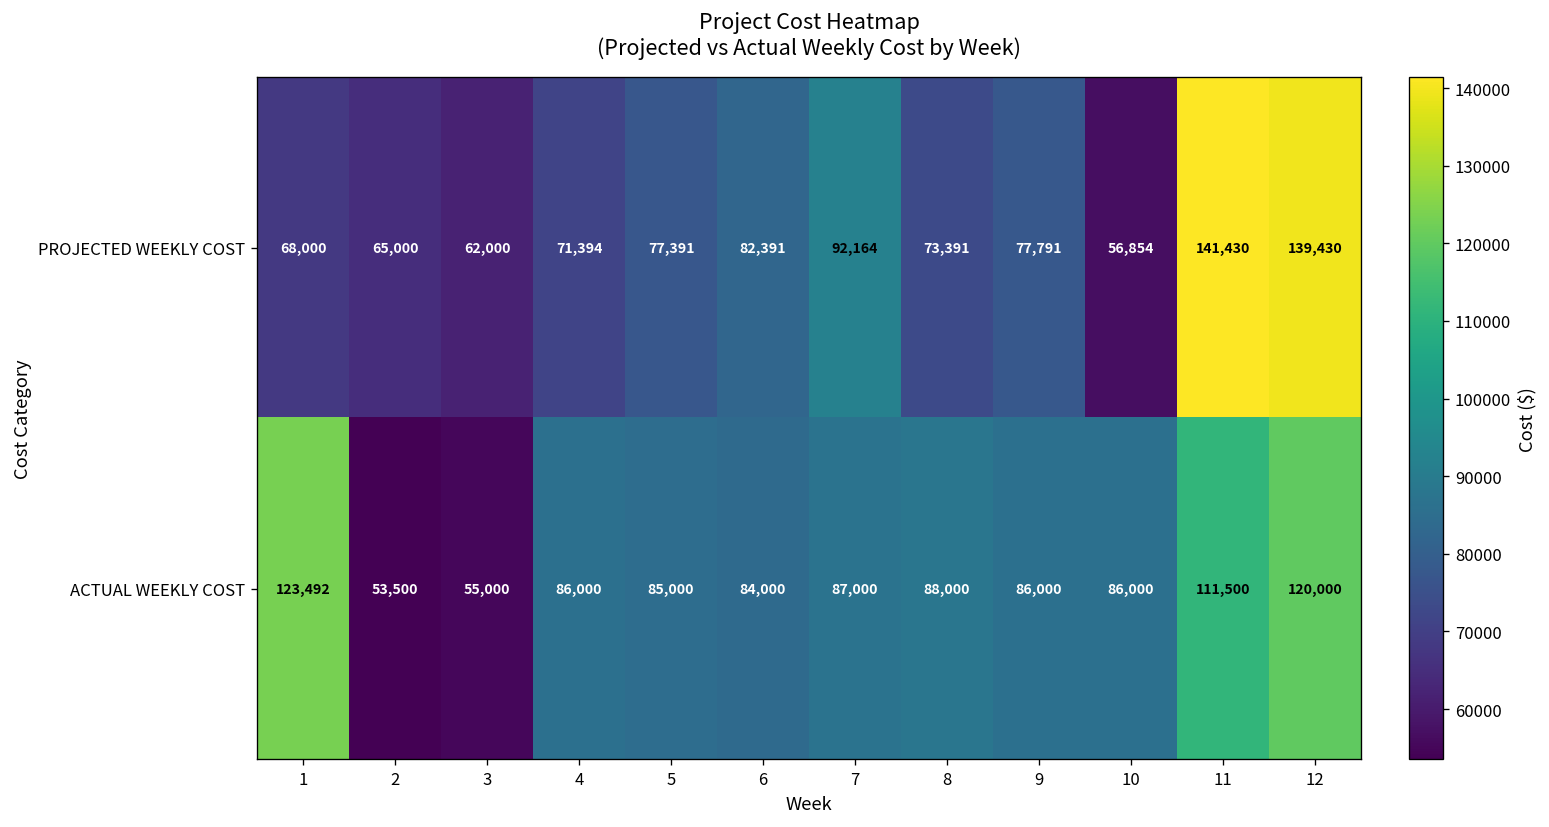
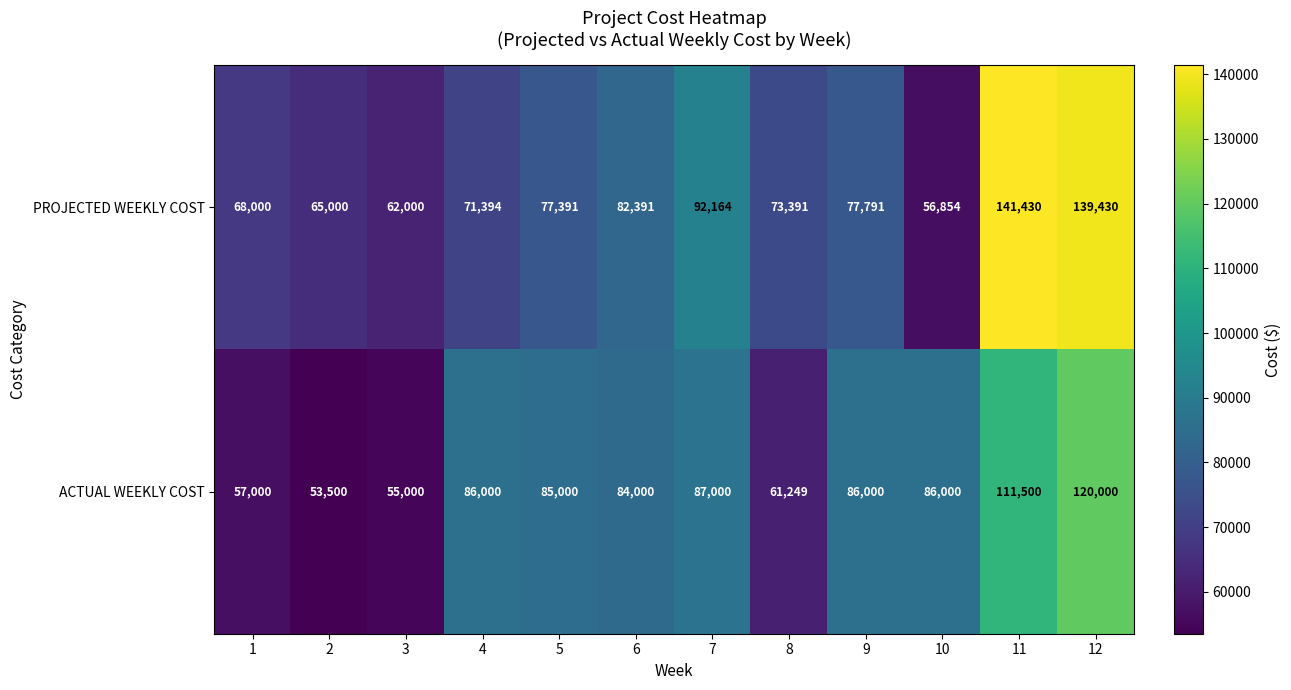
ACTUAL WEEKLY COST, 1: 123,492 -> 57,000
ACTUAL WEEKLY COST, 8: 88,000 -> 61,249
